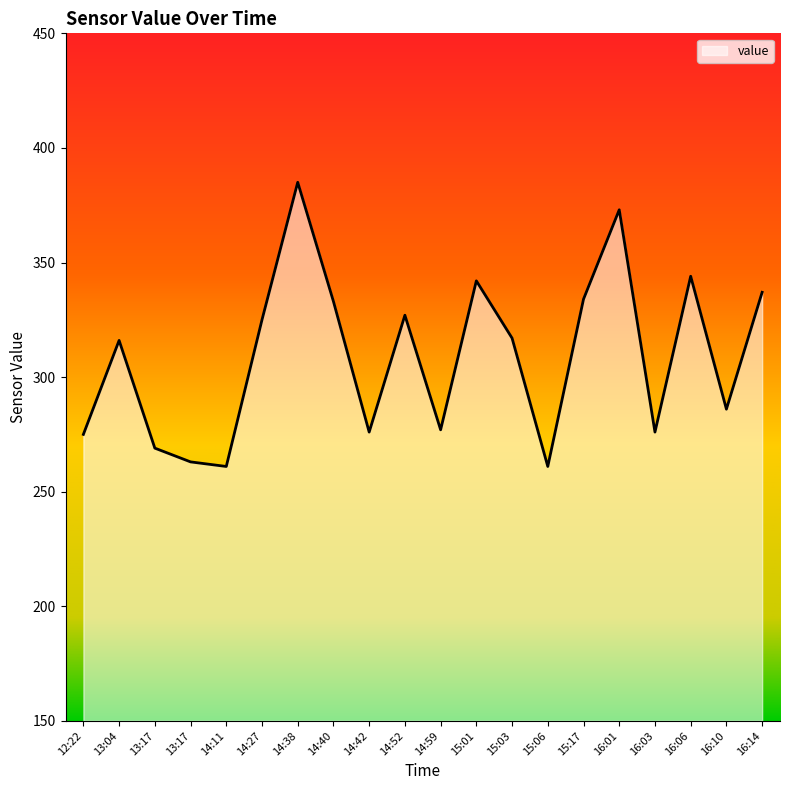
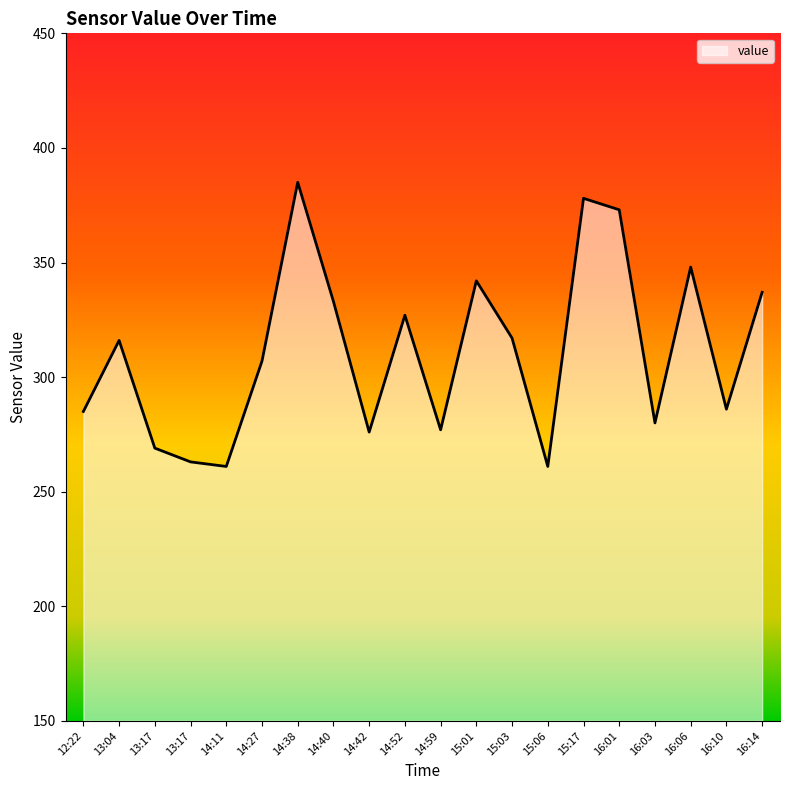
12:22: 275 -> 285
14:27: 325 -> 307
15:17: 334 -> 378
16:03: 276 -> 280
16:06: 344 -> 348
